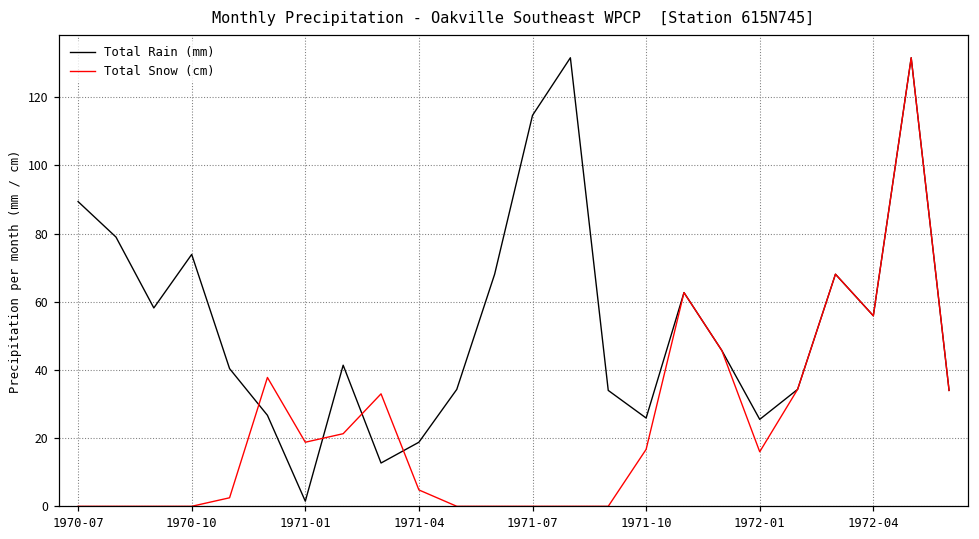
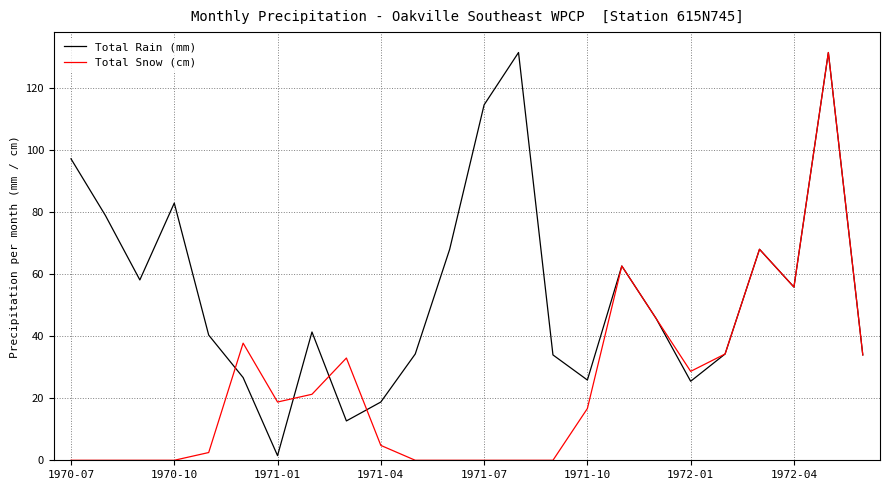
Total Rain (mm), 1970-07: 89 -> 97
Total Rain (mm), 1970-10: 74 -> 83
Total Snow (cm), 1972-01: 16 -> 29
